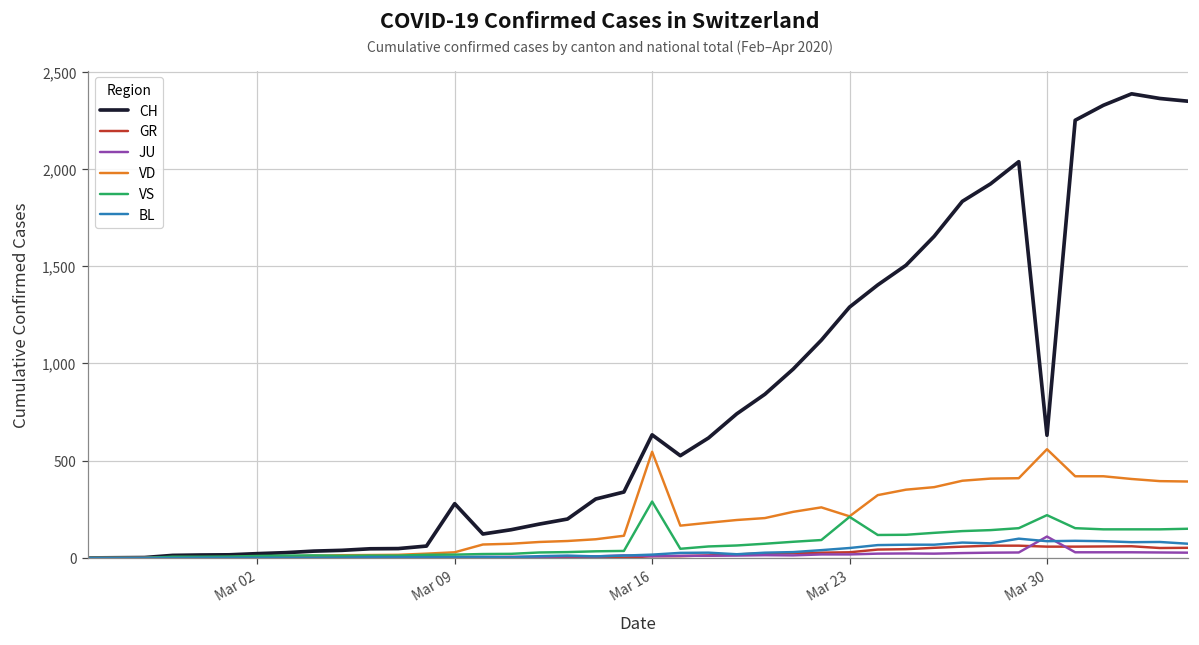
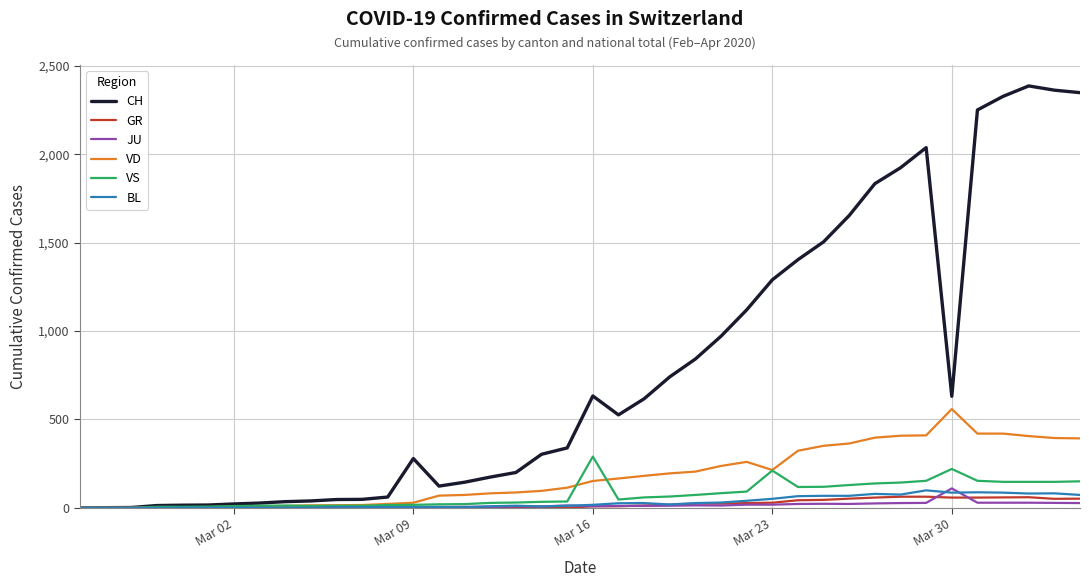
VD, Mar 16: 550 -> 150
